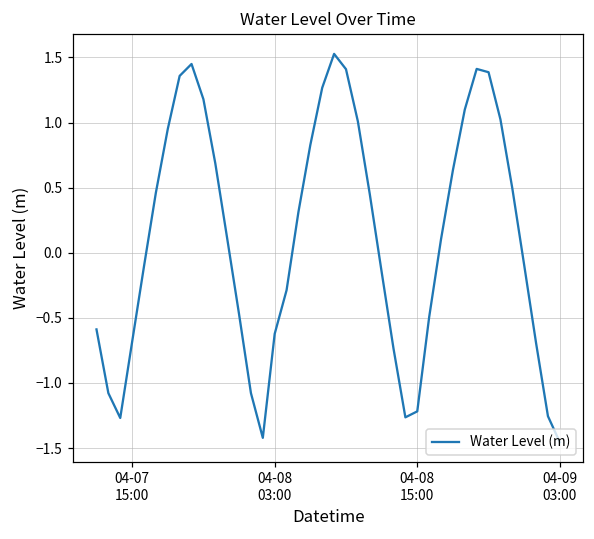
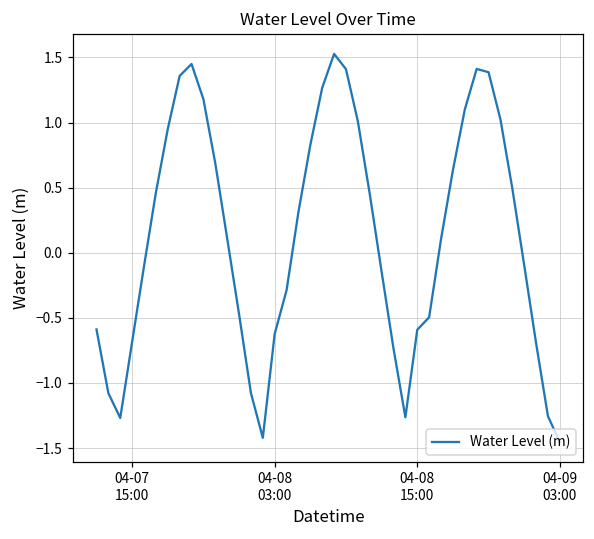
04-08 15:00: -1.22 -> -0.59
